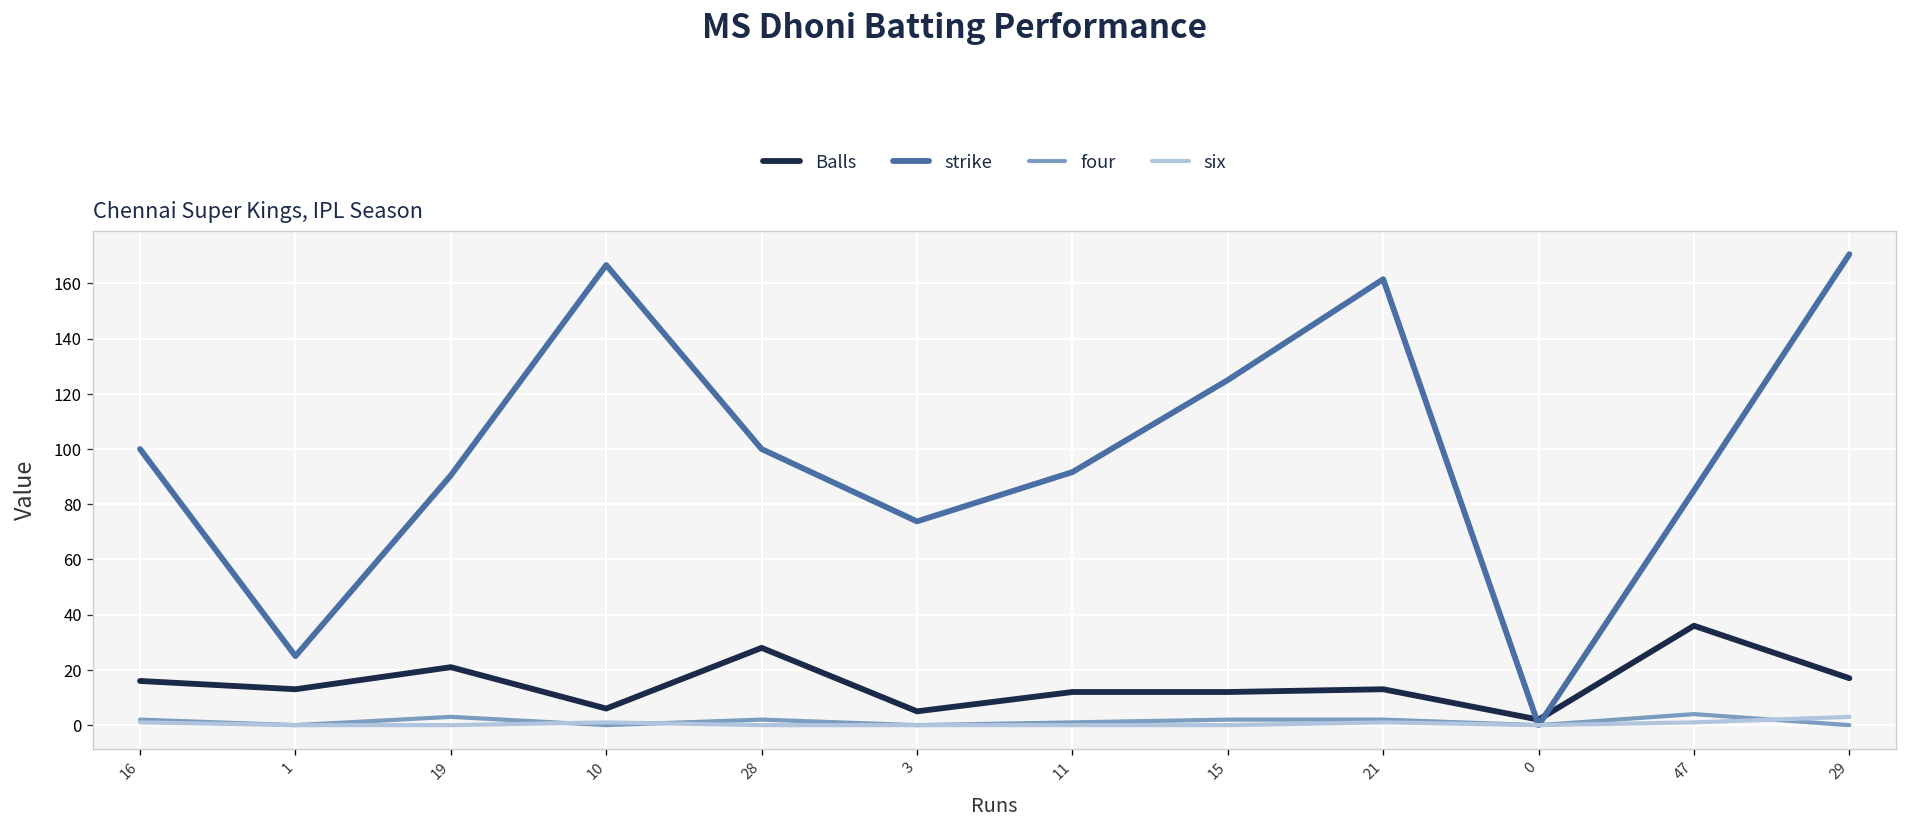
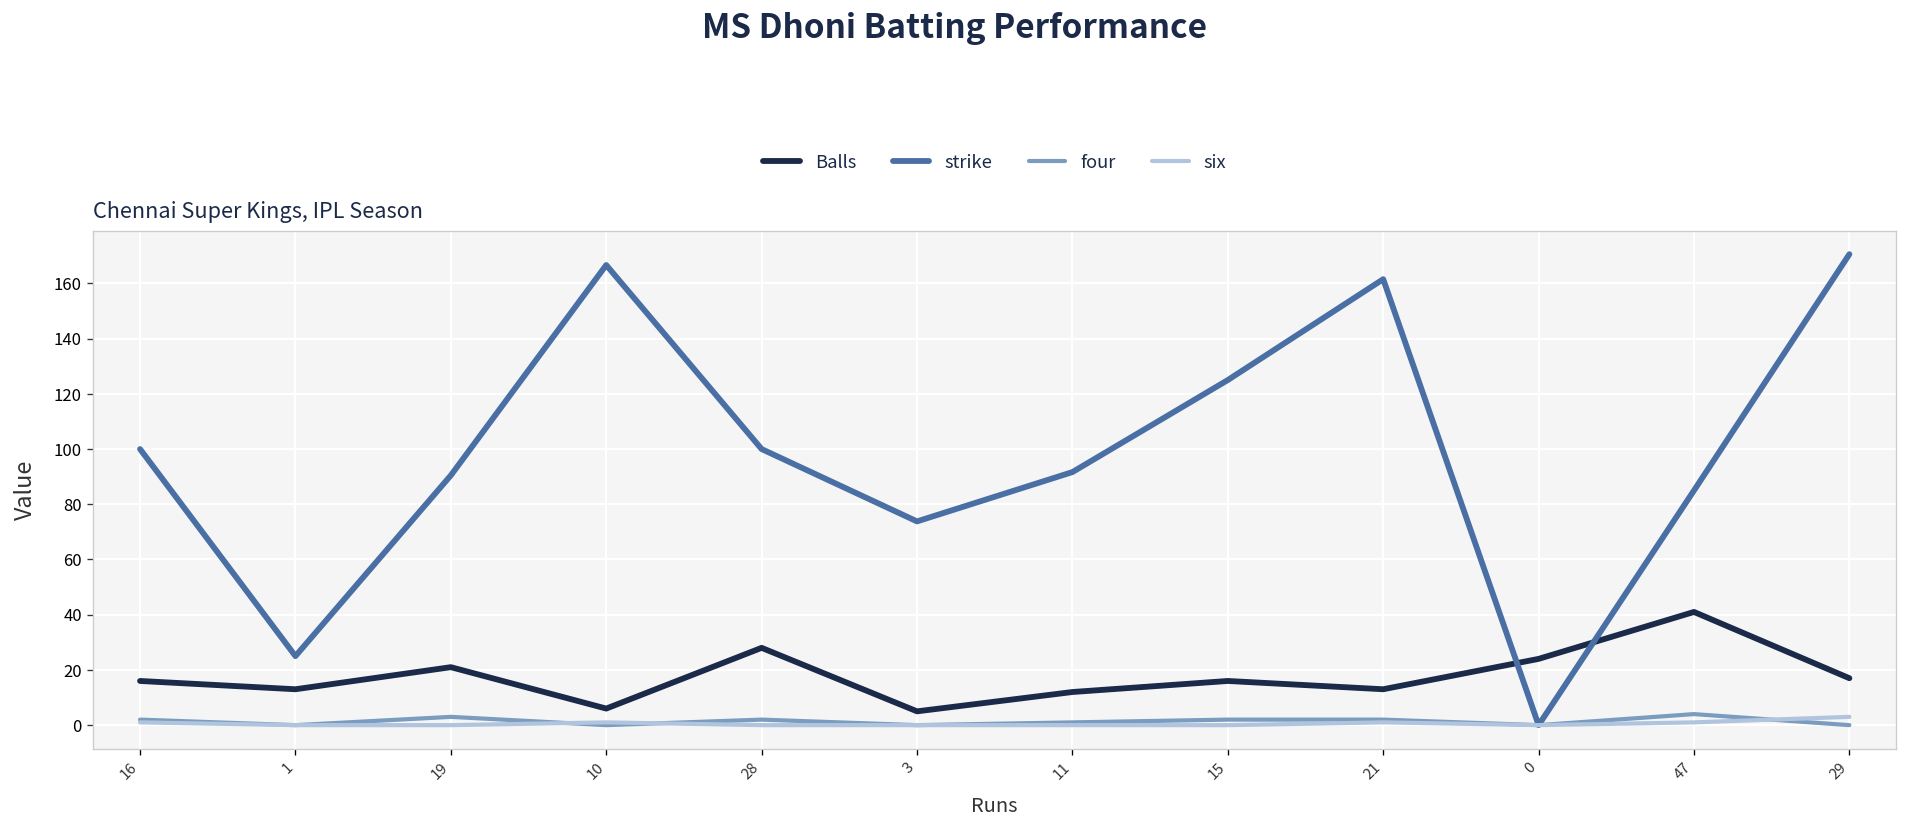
Balls, 15: 12 -> 16
Balls, 0: 2 -> 24
Balls, 47: 36 -> 41
